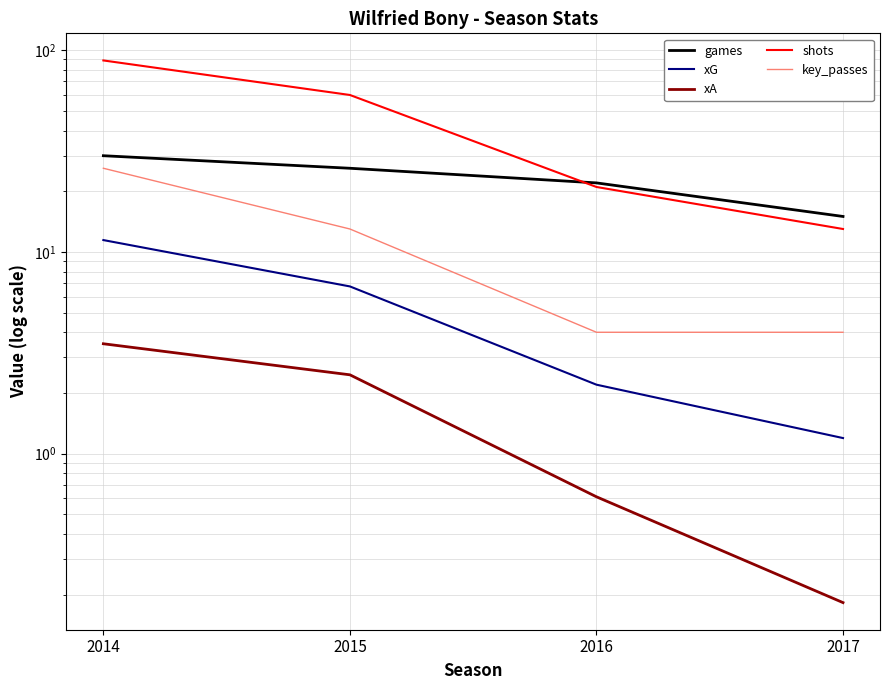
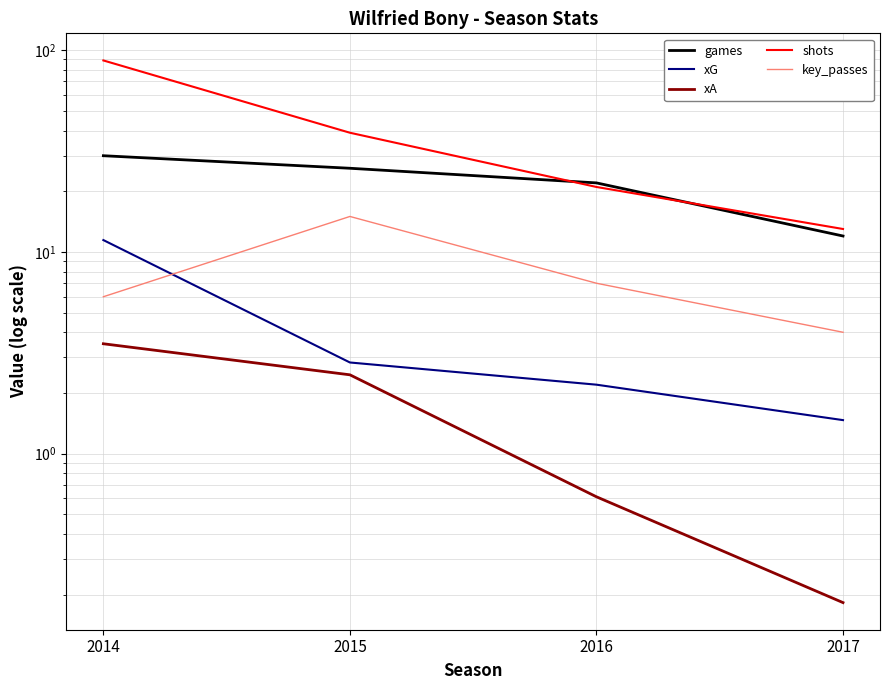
key_passes, 2014: 26 -> 6
xG, 2015: 6.7 -> 2.8
shots, 2015: 60 -> 39
key_passes, 2015: 13 -> 15
key_passes, 2016: 4 -> 7
games, 2017: 15 -> 12
xG, 2017: 1.2 -> 1.5
